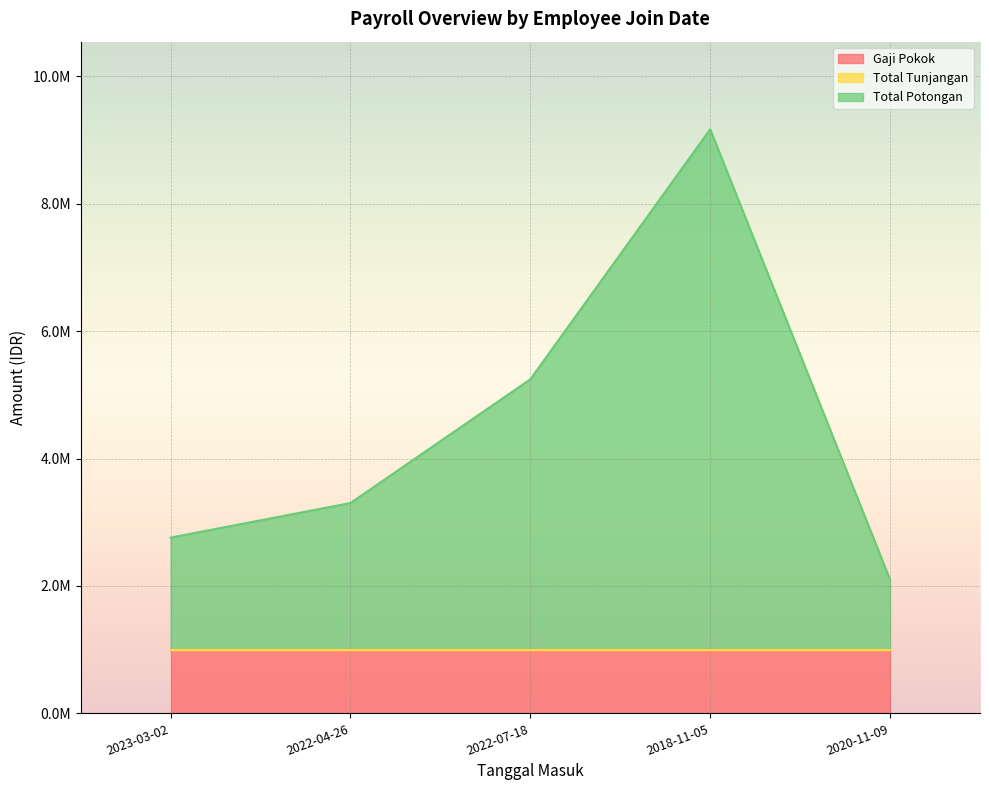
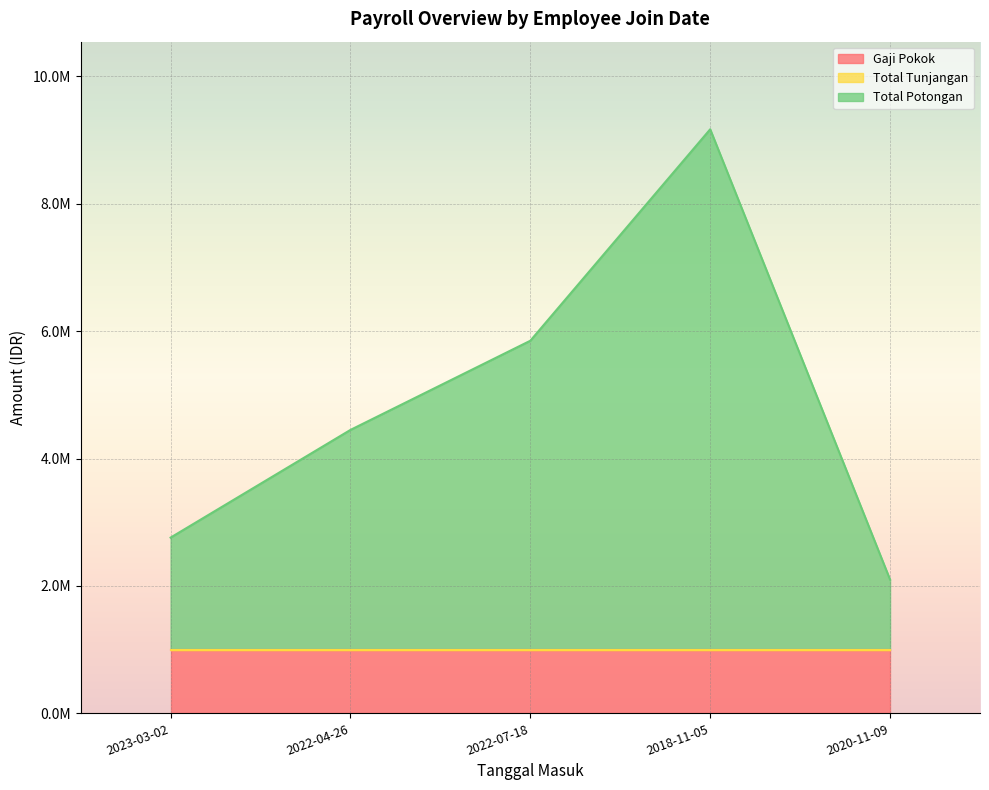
Total Potongan, 2022-04-26: 3300000 -> 4500000
Total Potongan, 2022-07-18: 5200000 -> 5900000
